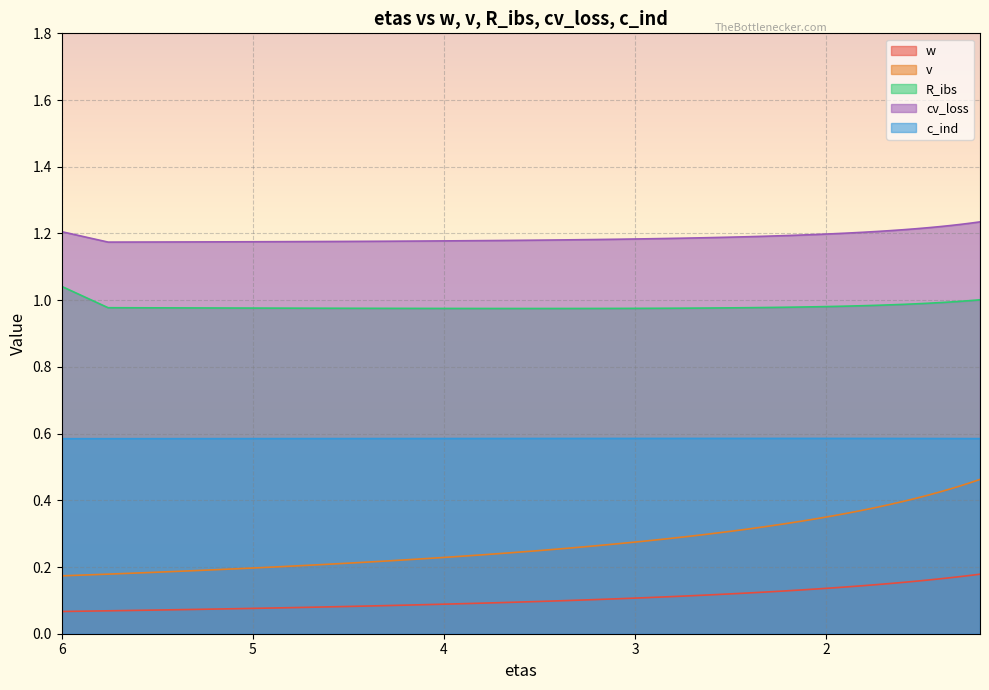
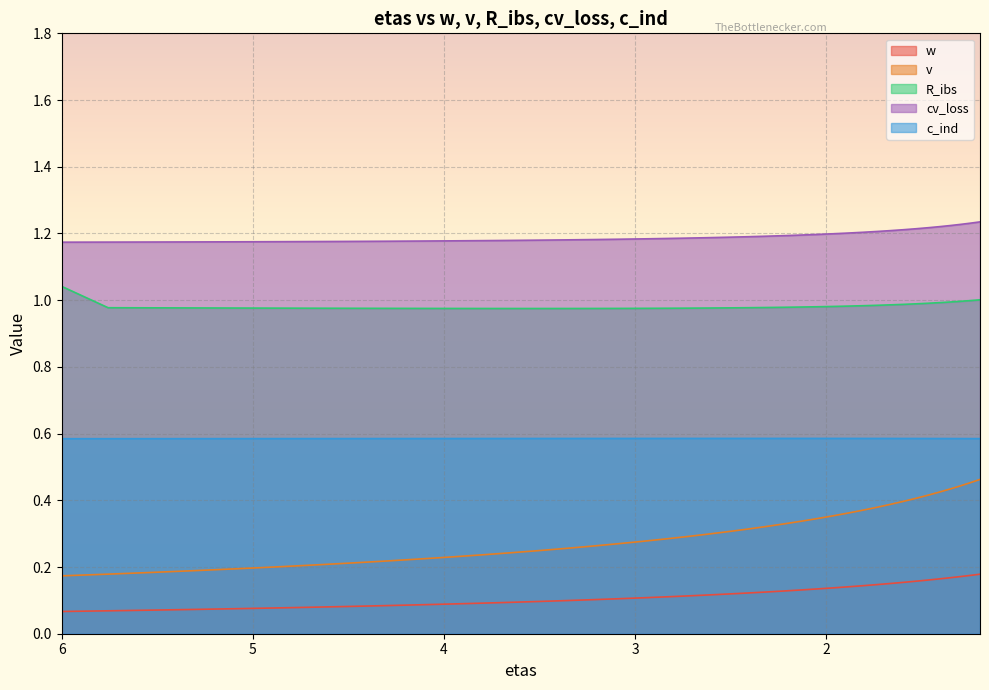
cv_loss, 6: 1.21 -> 1.17
